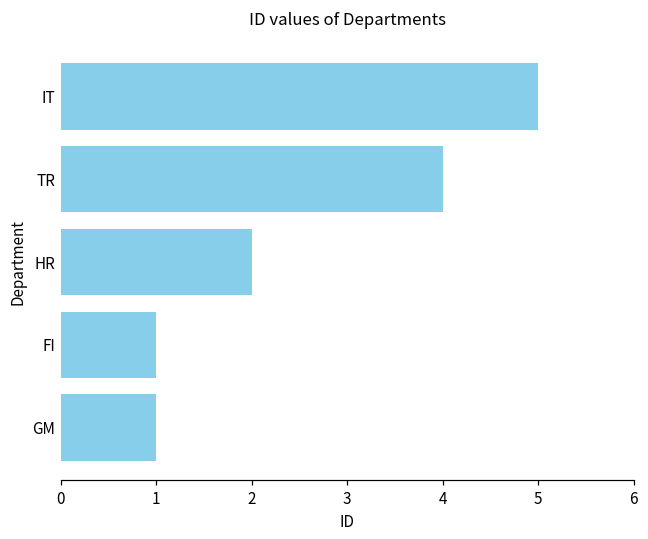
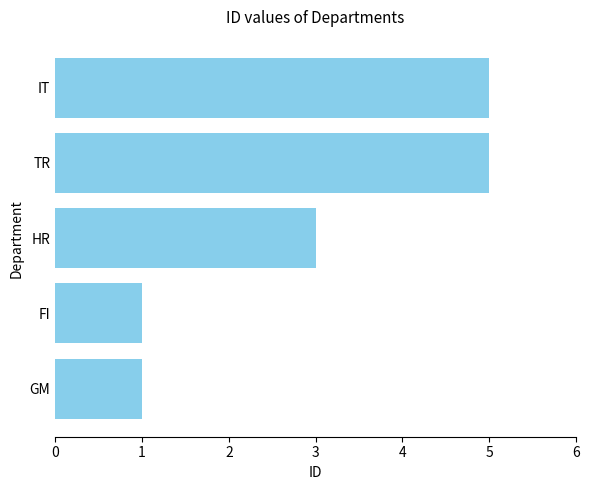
TR: 4 -> 5
HR: 2 -> 3
